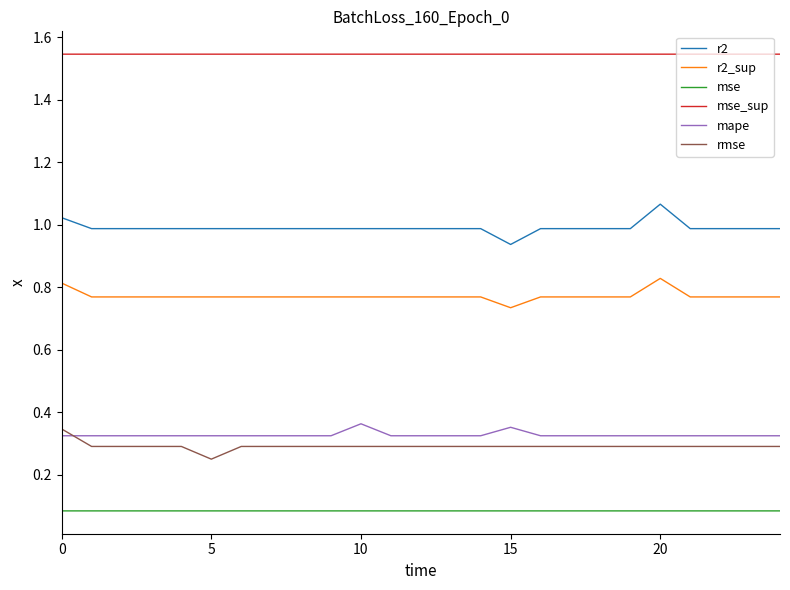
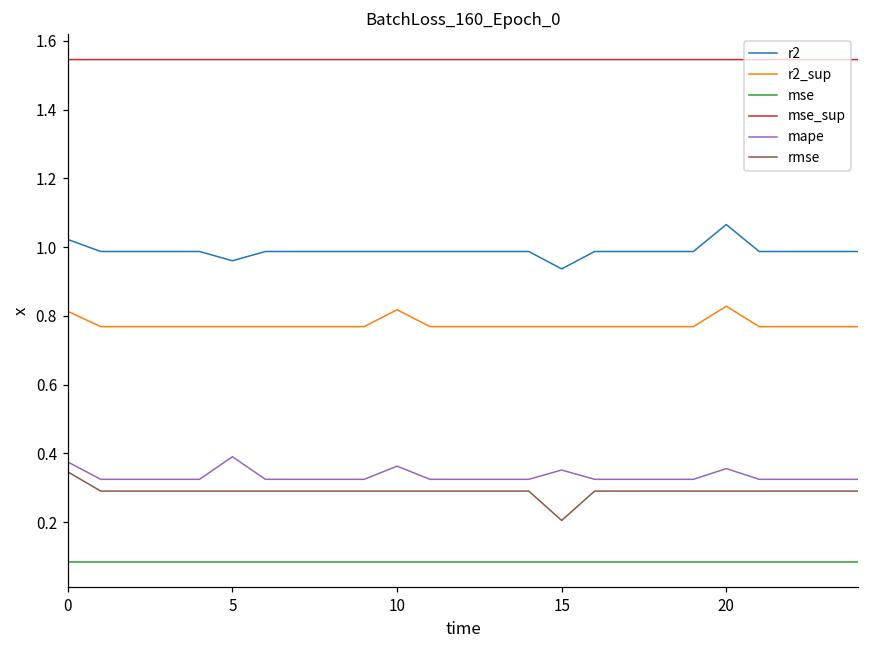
mape, 0: 0.32 -> 0.38
r2, 5: 0.99 -> 0.96
mape, 5: 0.32 -> 0.39
rmse, 5: 0.25 -> 0.29
r2_sup, 10: 0.77 -> 0.82
r2_sup, 15: 0.73 -> 0.77
rmse, 15: 0.29 -> 0.21
mape, 20: 0.32 -> 0.36
